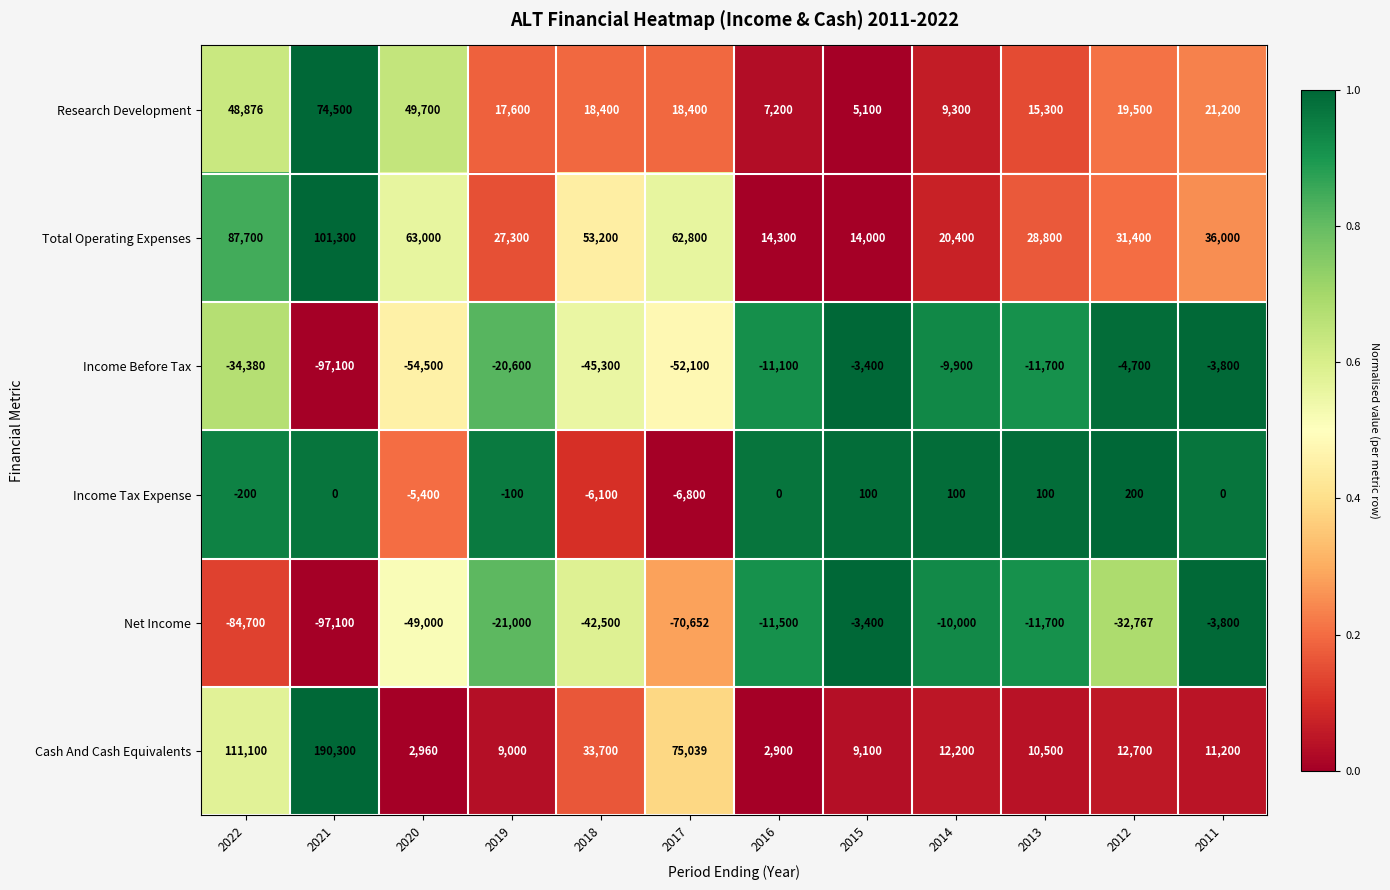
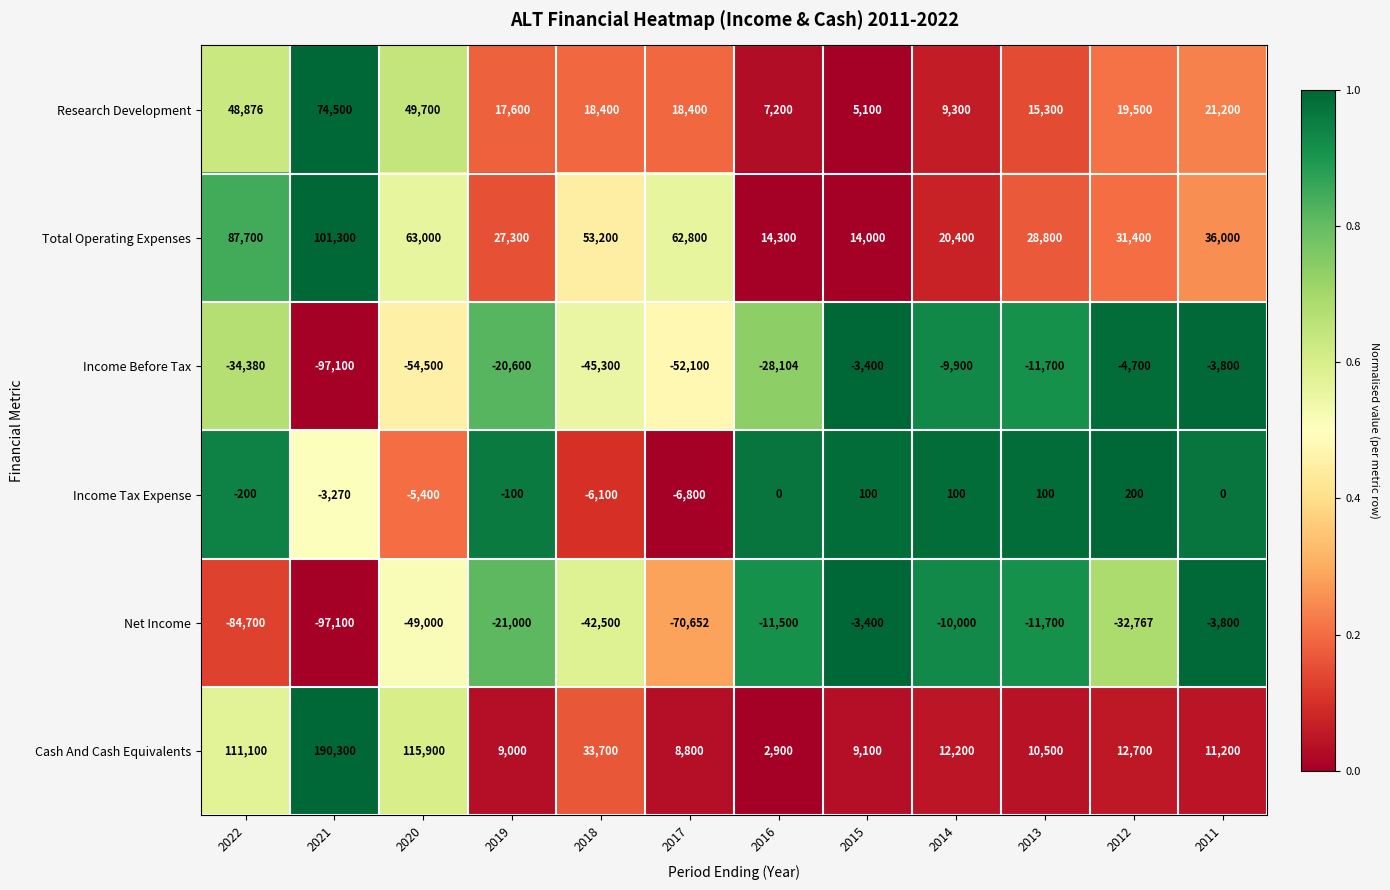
Income Before Tax, 2016: -11,100 -> -28,104
Income Tax Expense, 2021: 0 -> -3,270
Cash And Cash Equivalents, 2020: 2,960 -> 115,900
Cash And Cash Equivalents, 2017: 75,039 -> 8,800
